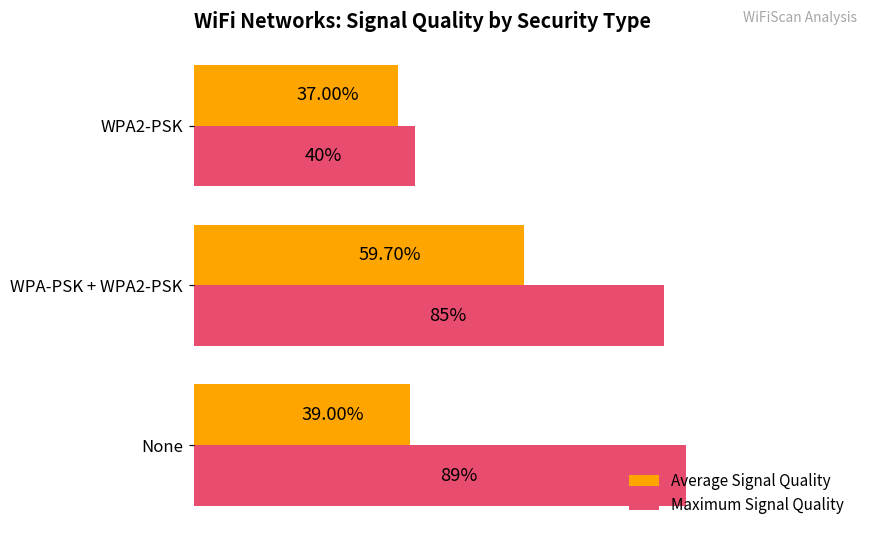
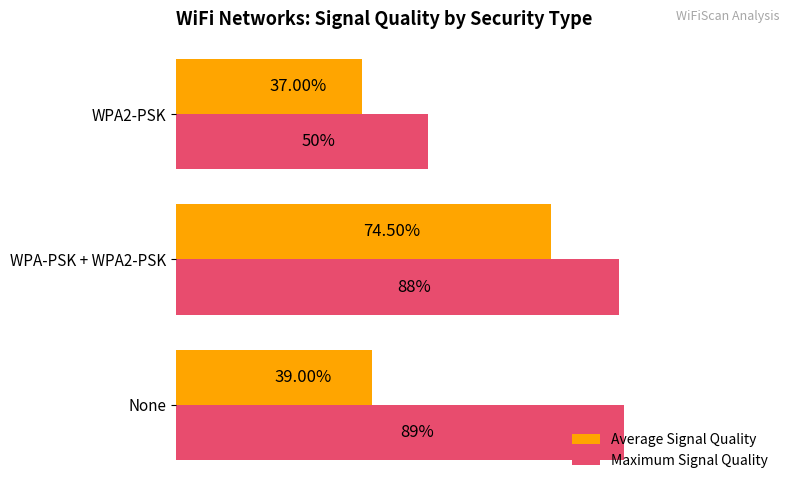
Maximum Signal Quality, WPA2-PSK: 40% -> 50%
Average Signal Quality, WPA-PSK + WPA2-PSK: 59.70% -> 74.50%
Maximum Signal Quality, WPA-PSK + WPA2-PSK: 85% -> 88%
